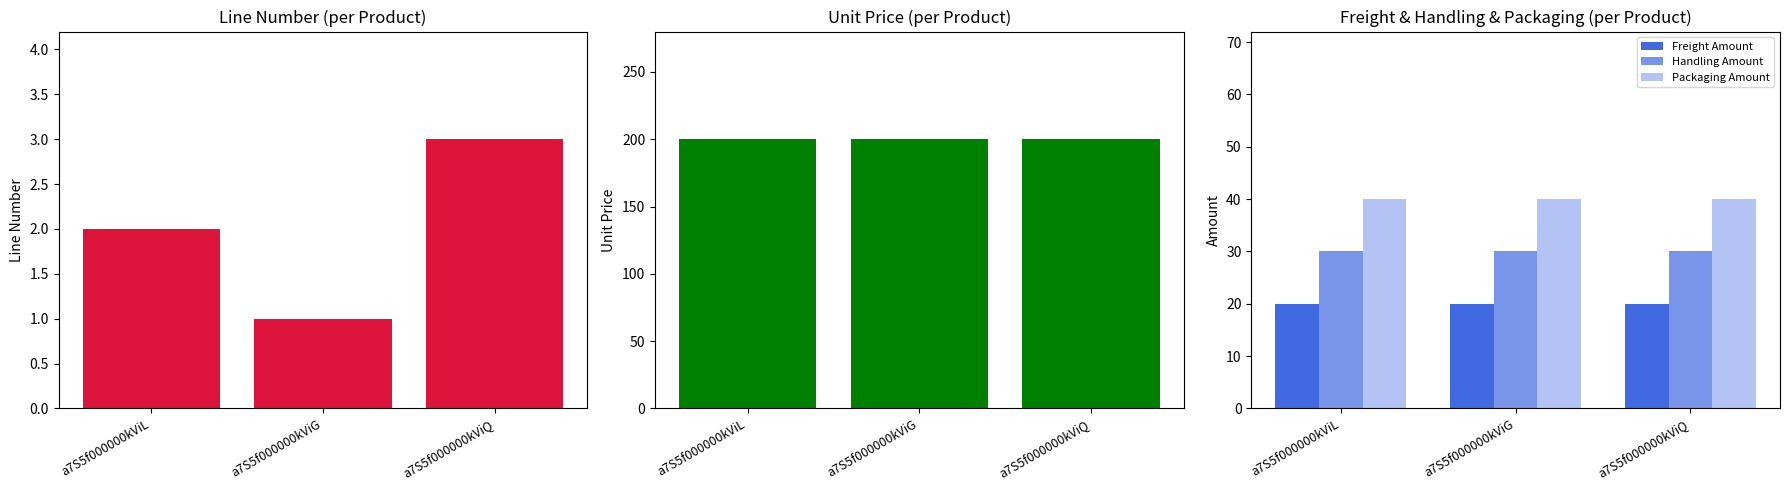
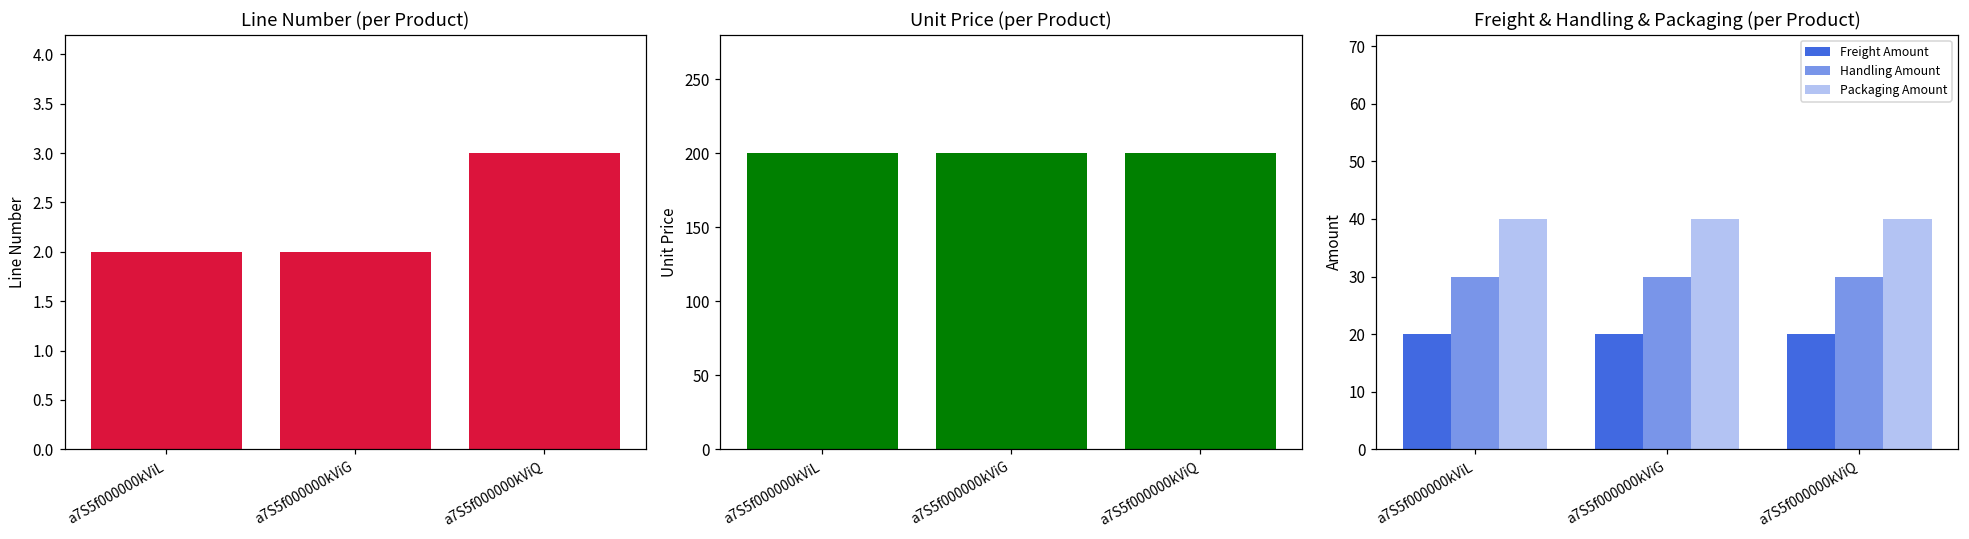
Line Number (per Product), a7S5f000000kViG: 1 -> 2
